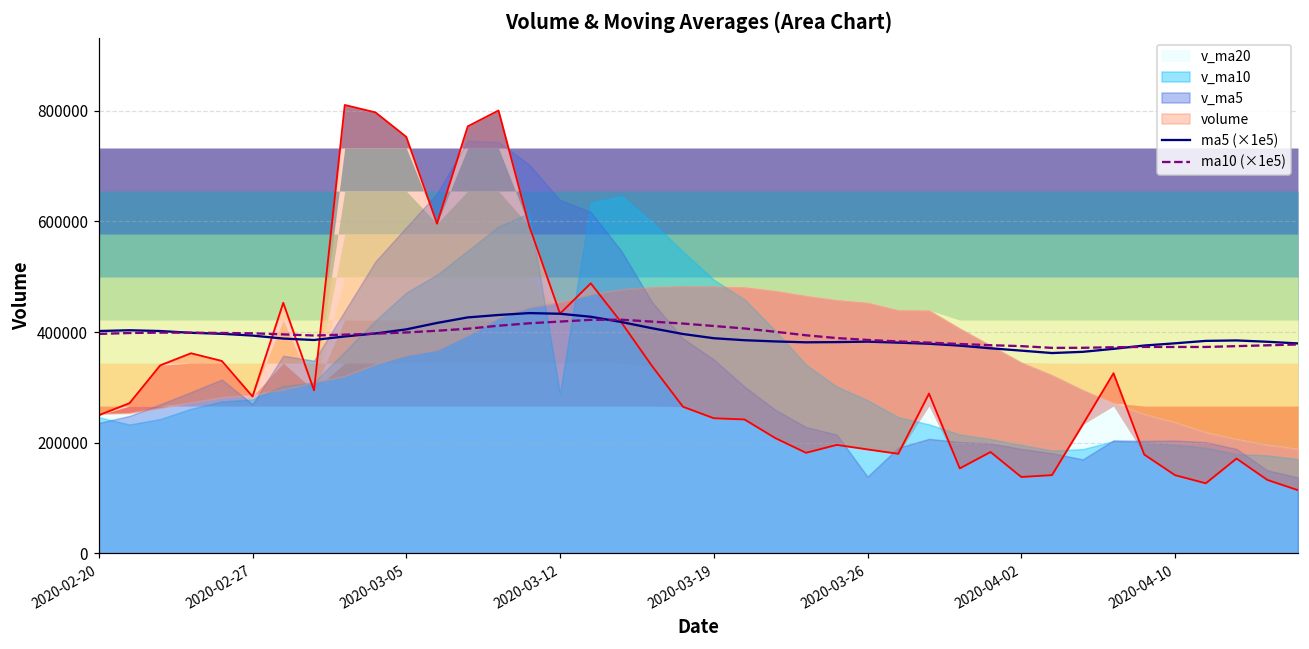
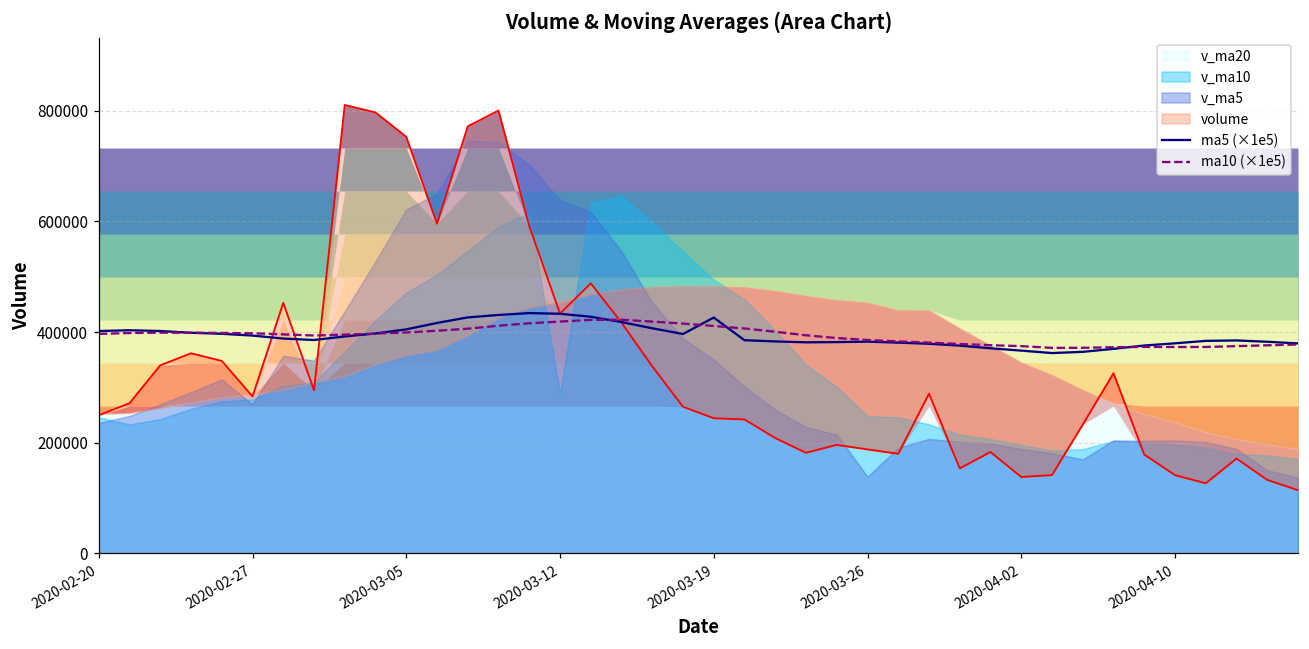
v_ma5, 2020-03-05: 590000 -> 620000
ma5 (×1e5), 2020-03-19: 390000 -> 430000
v_ma10, 2020-03-26: 280000 -> 250000
